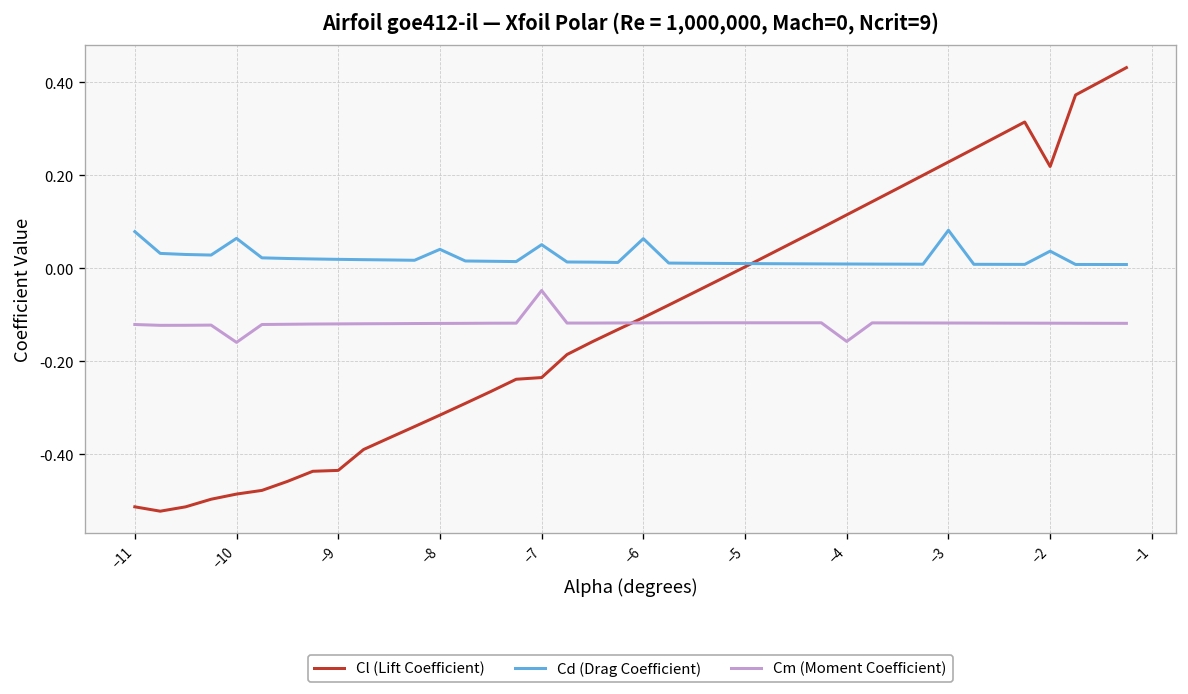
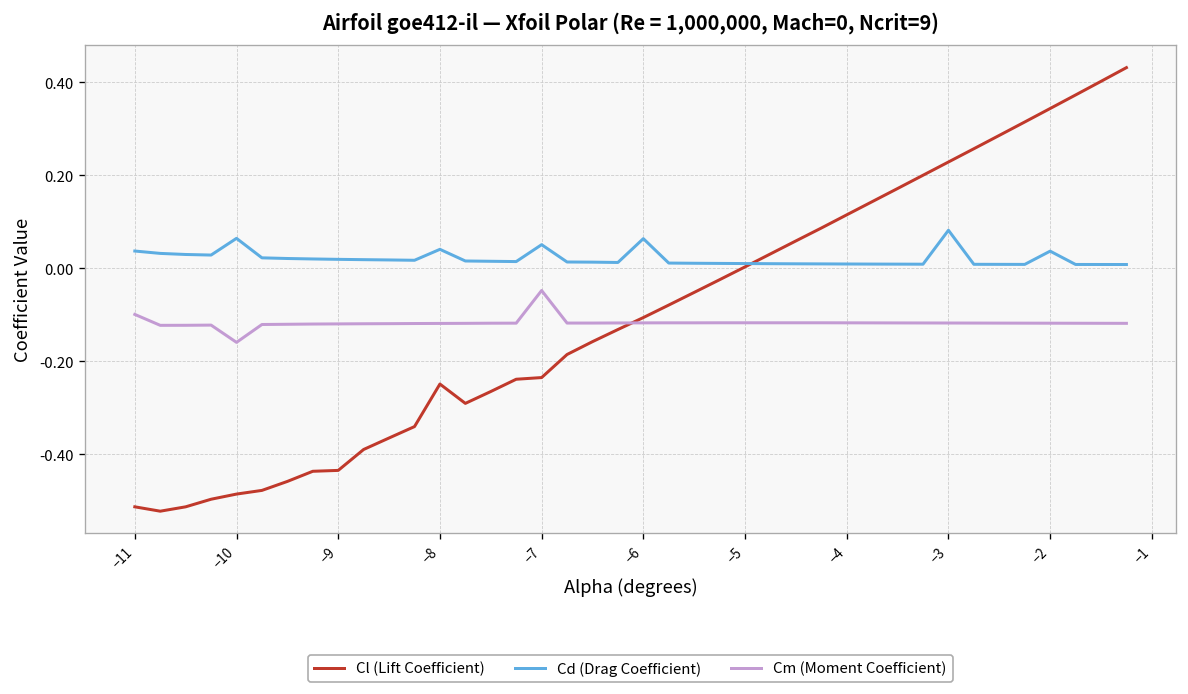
Cd (Drag Coefficient), −11: 0.08 -> 0.04
Cm (Moment Coefficient), −11: -0.12 -> -0.10
Cl (Lift Coefficient), −8: -0.32 -> -0.25
Cm (Moment Coefficient), −4: -0.16 -> -0.12
Cl (Lift Coefficient), −2: 0.22 -> 0.34
